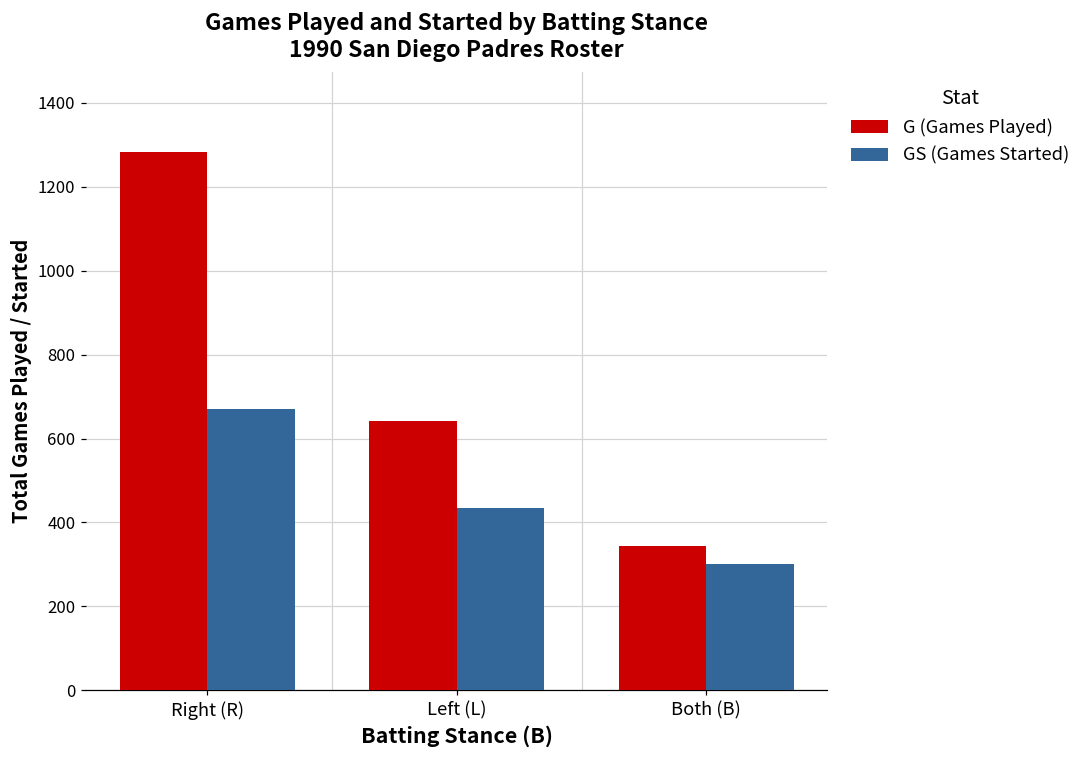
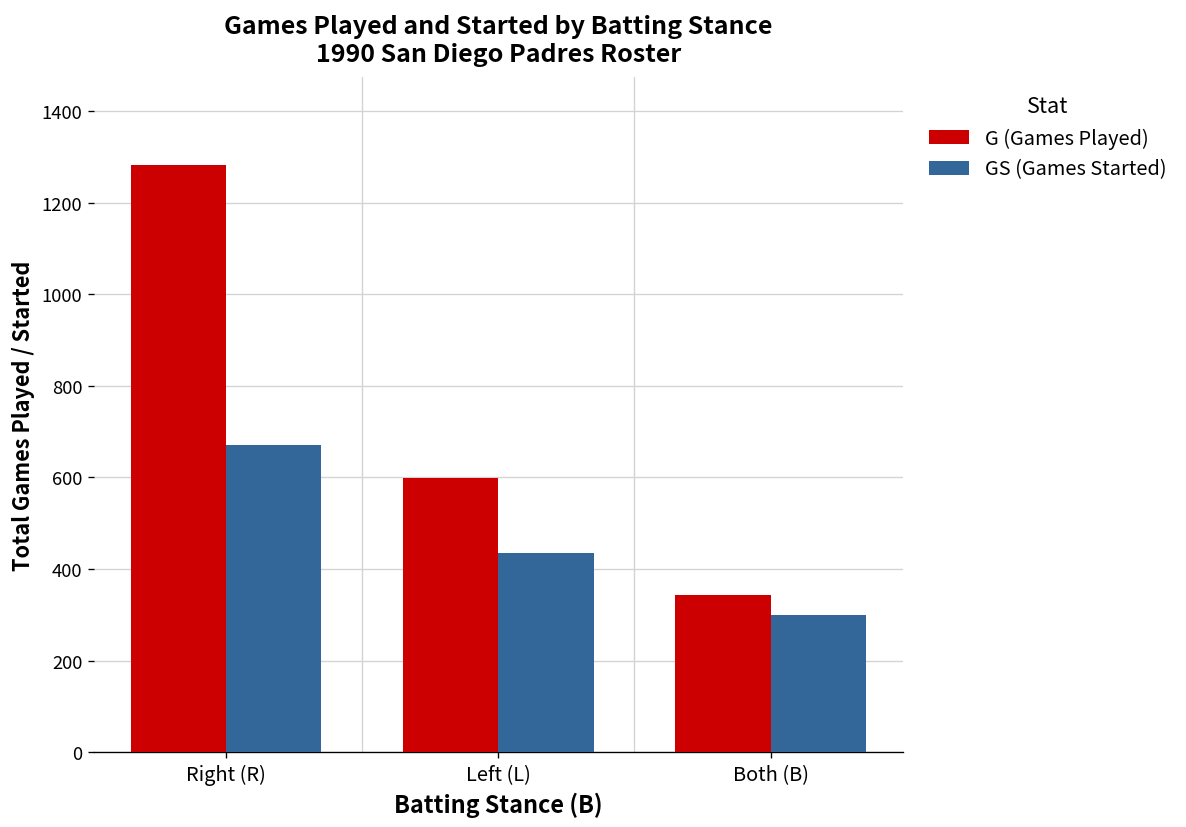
G (Games Played), Left (L): 640 -> 600
